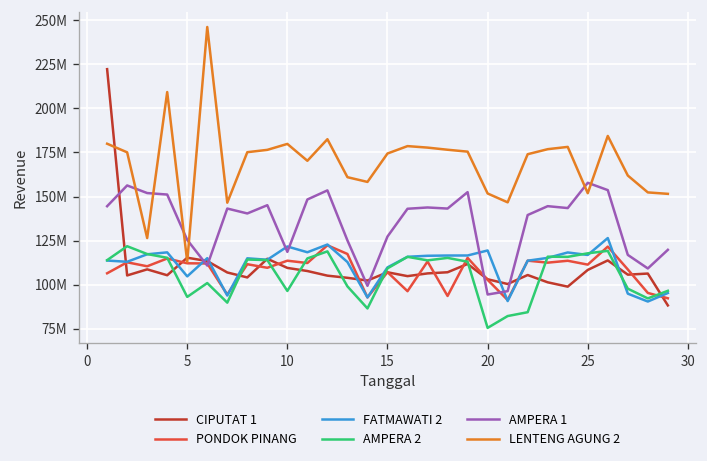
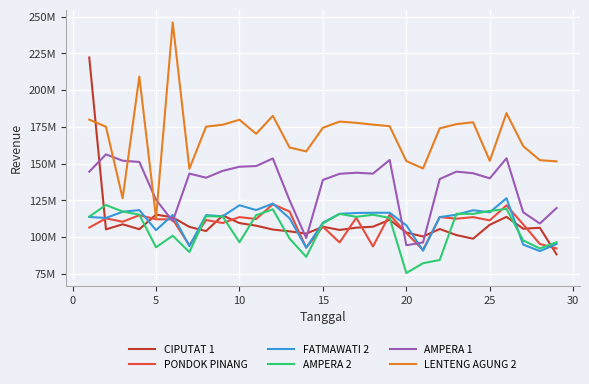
AMPERA 1, 10: 119000000 -> 148000000
AMPERA 1, 15: 127000000 -> 139000000
FATMAWATI 2, 20: 119000000 -> 108000000
AMPERA 1, 25: 158000000 -> 140000000
